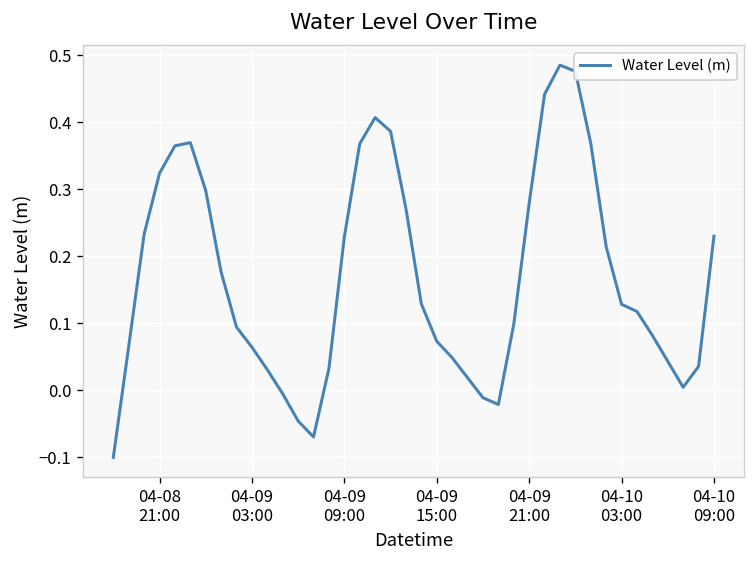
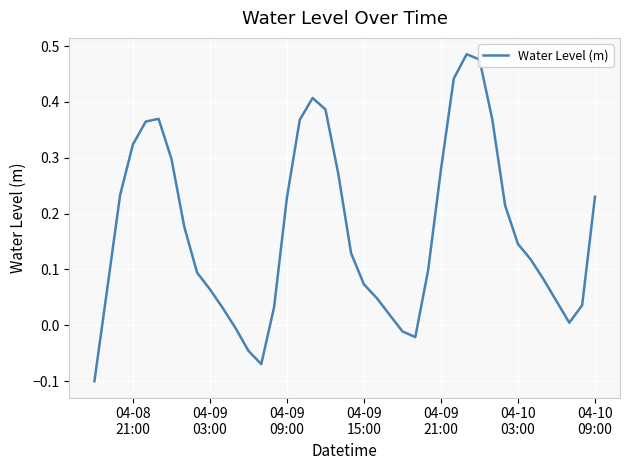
04-10 03:00: 0.13 -> 0.15
